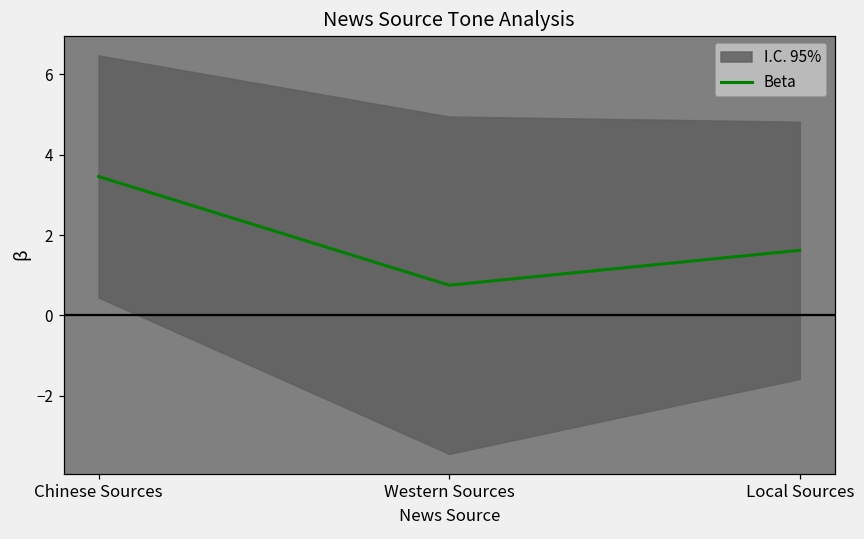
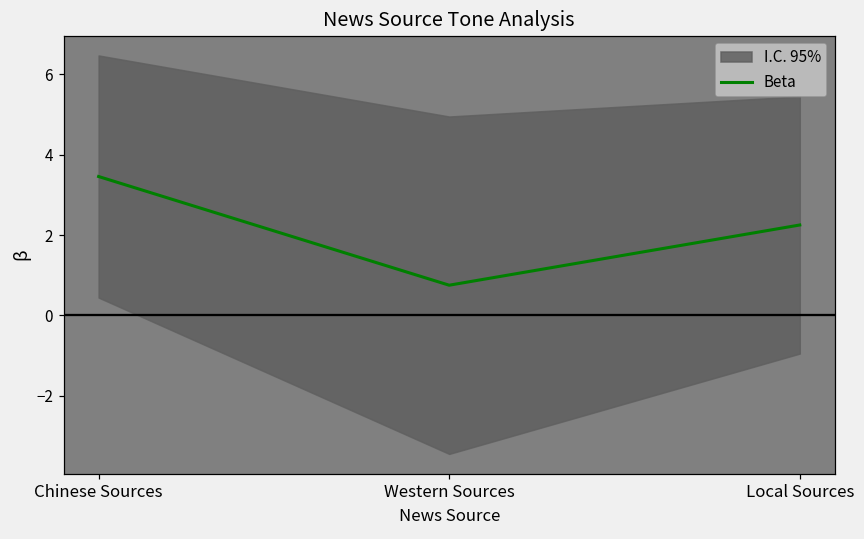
Beta, Local Sources: 1.6 -> 2.2
